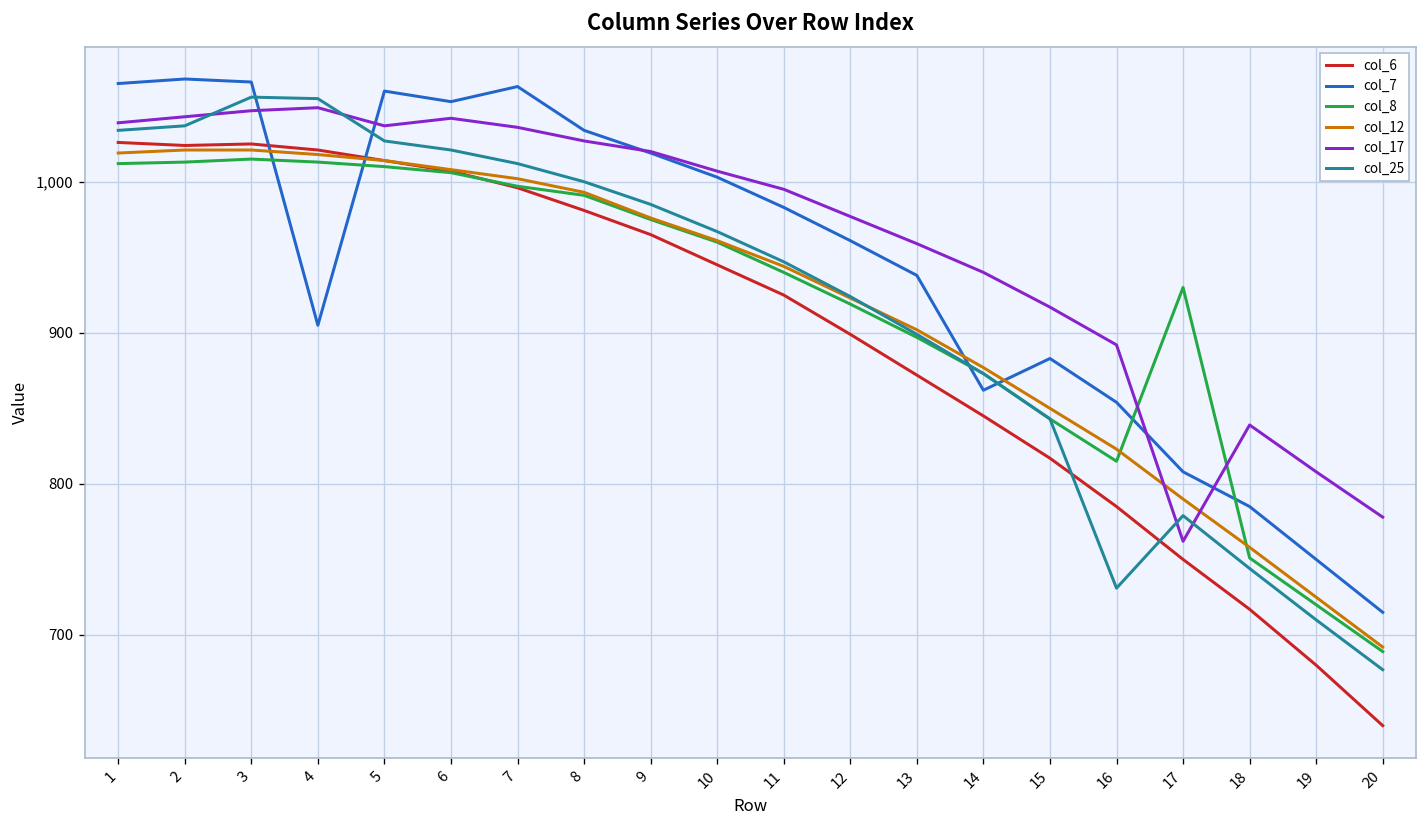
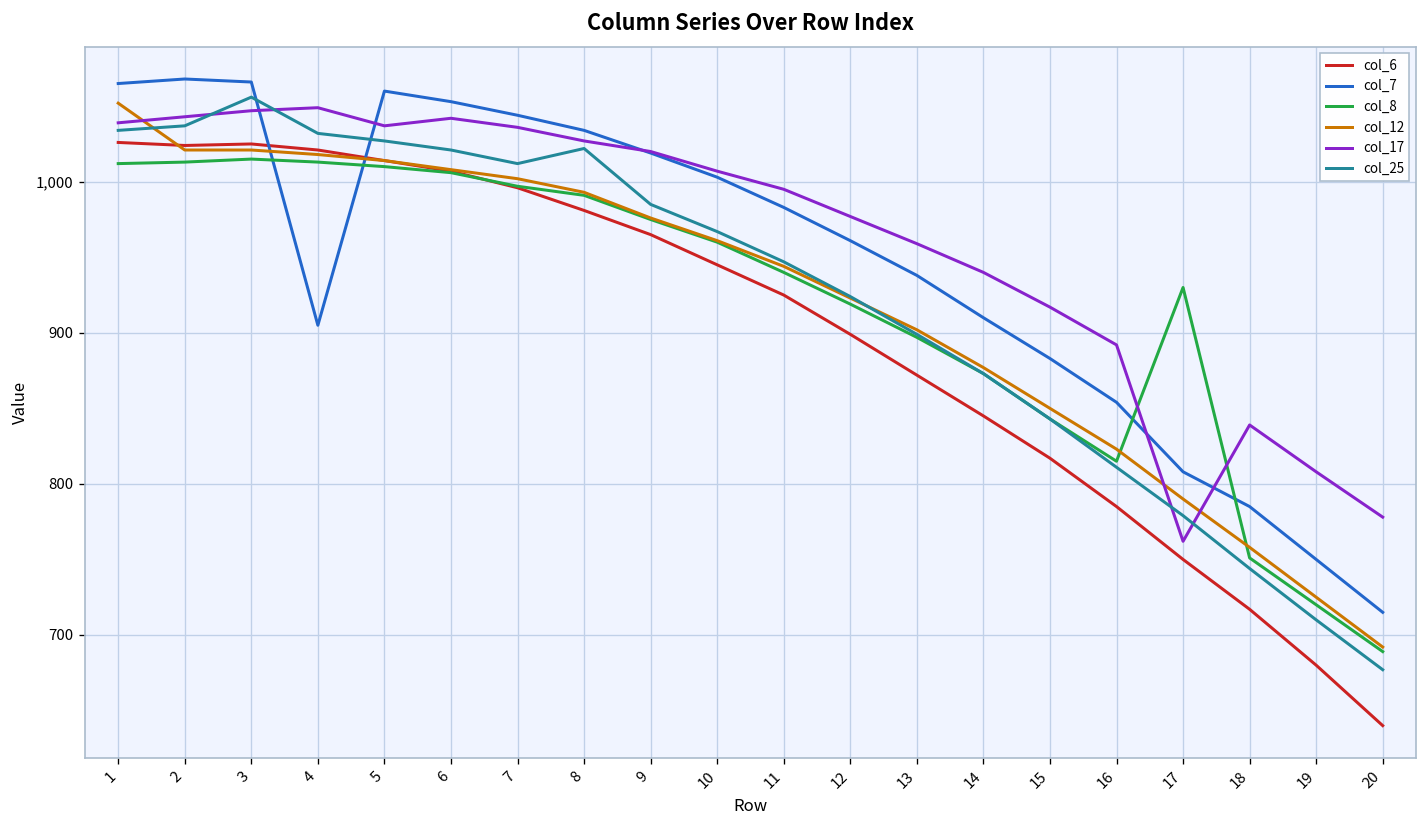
col_12, 1: 1,019 -> 1,052
col_25, 4: 1,055 -> 1,032
col_7, 7: 1,063 -> 1,044
col_25, 8: 1,000 -> 1,022
col_7, 14: 862 -> 910
col_25, 16: 731 -> 811
